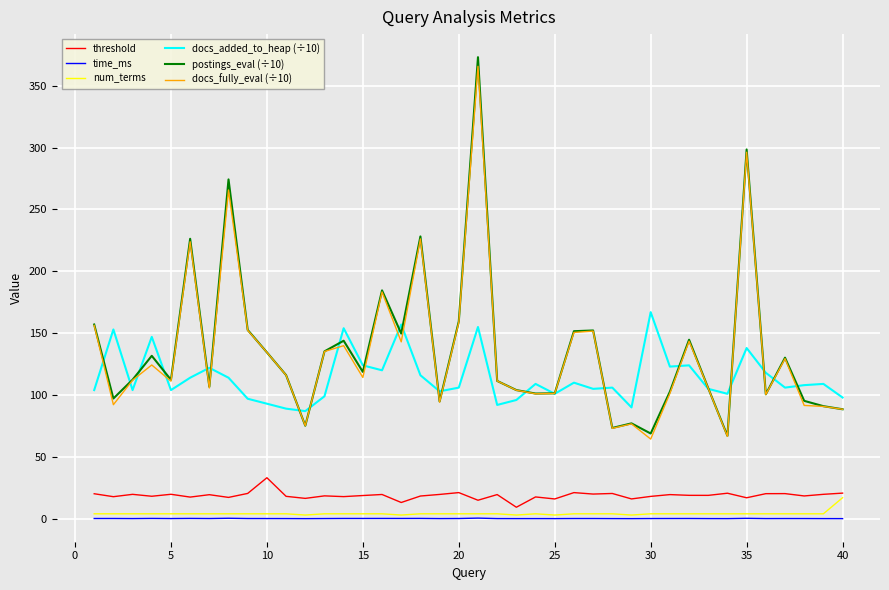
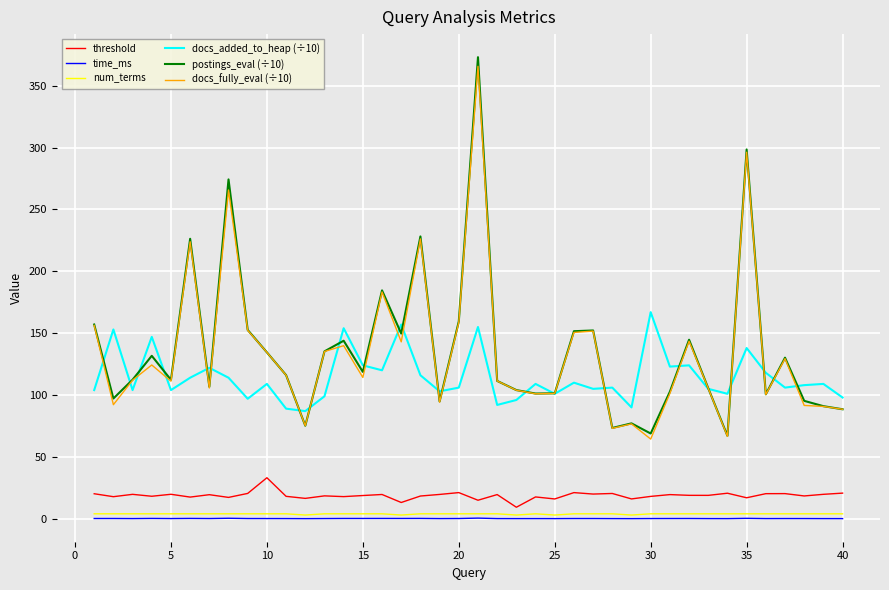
docs_added_to_heap (÷10), 10: 93 -> 109
num_terms, 40: 17 -> 4
